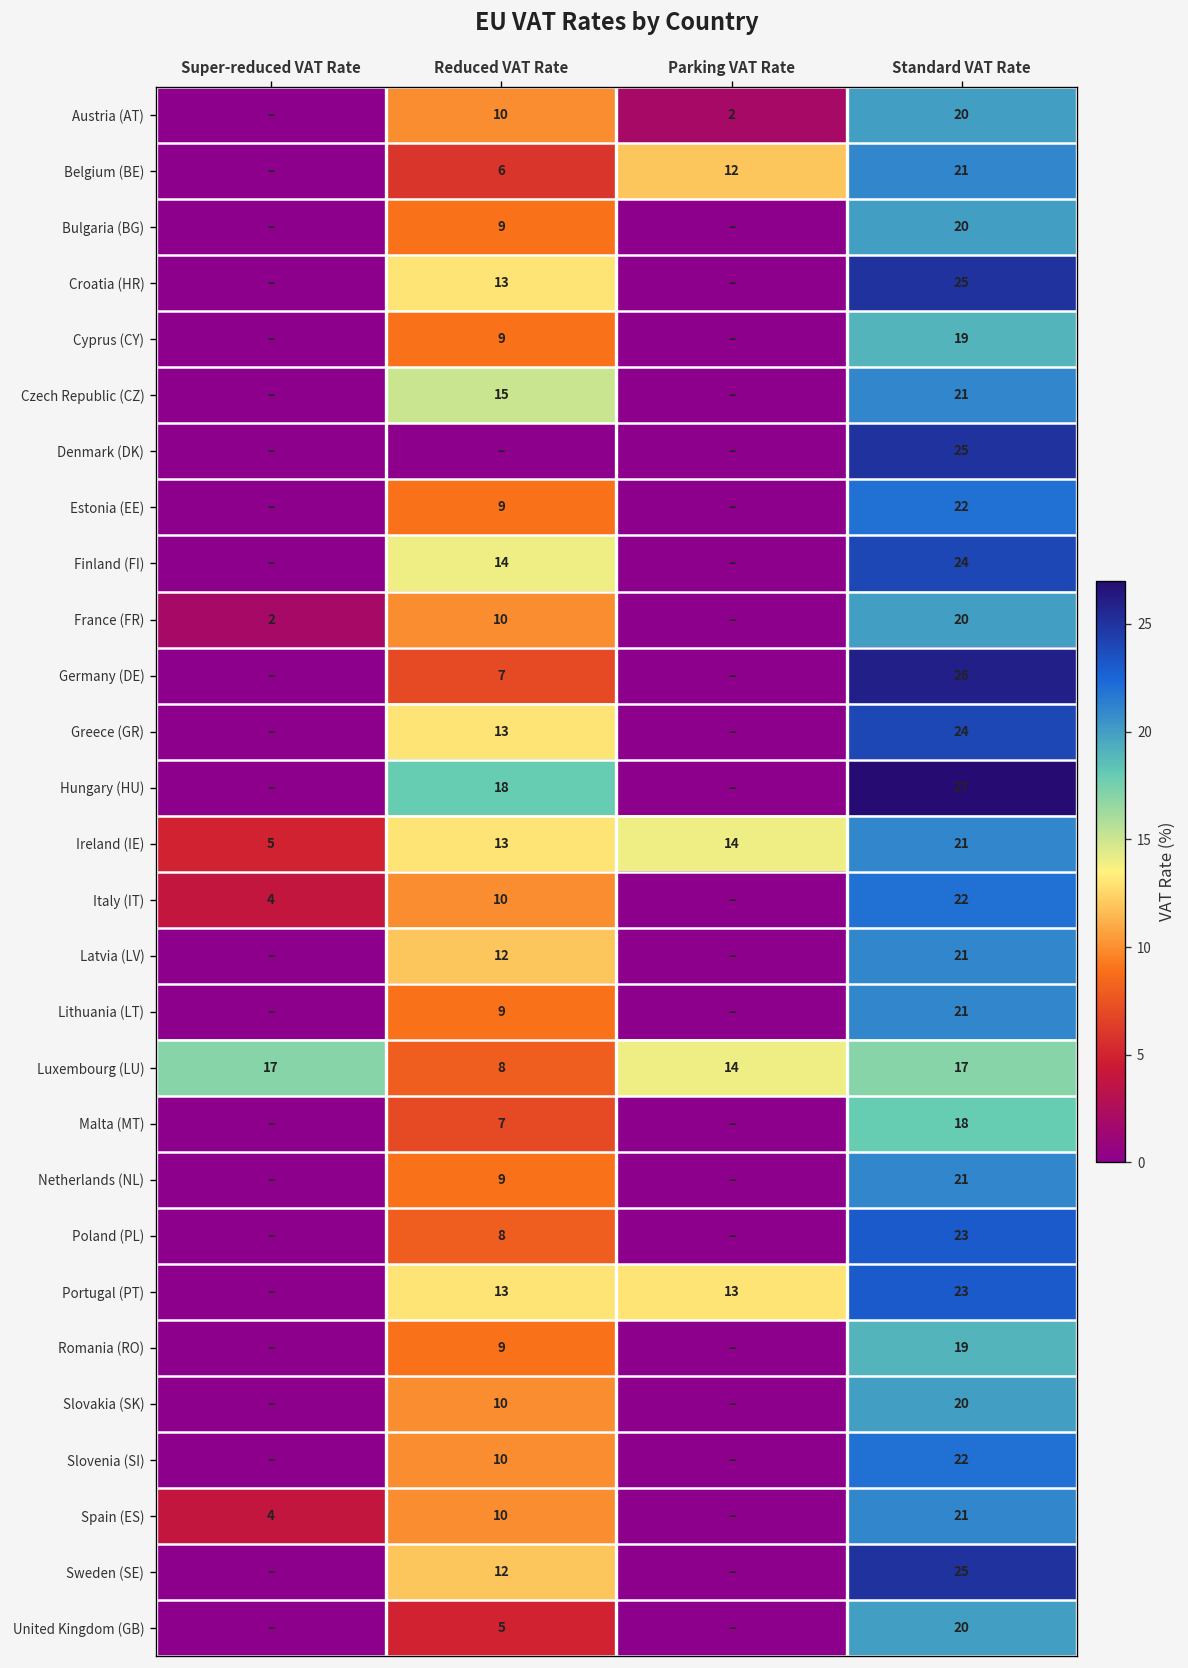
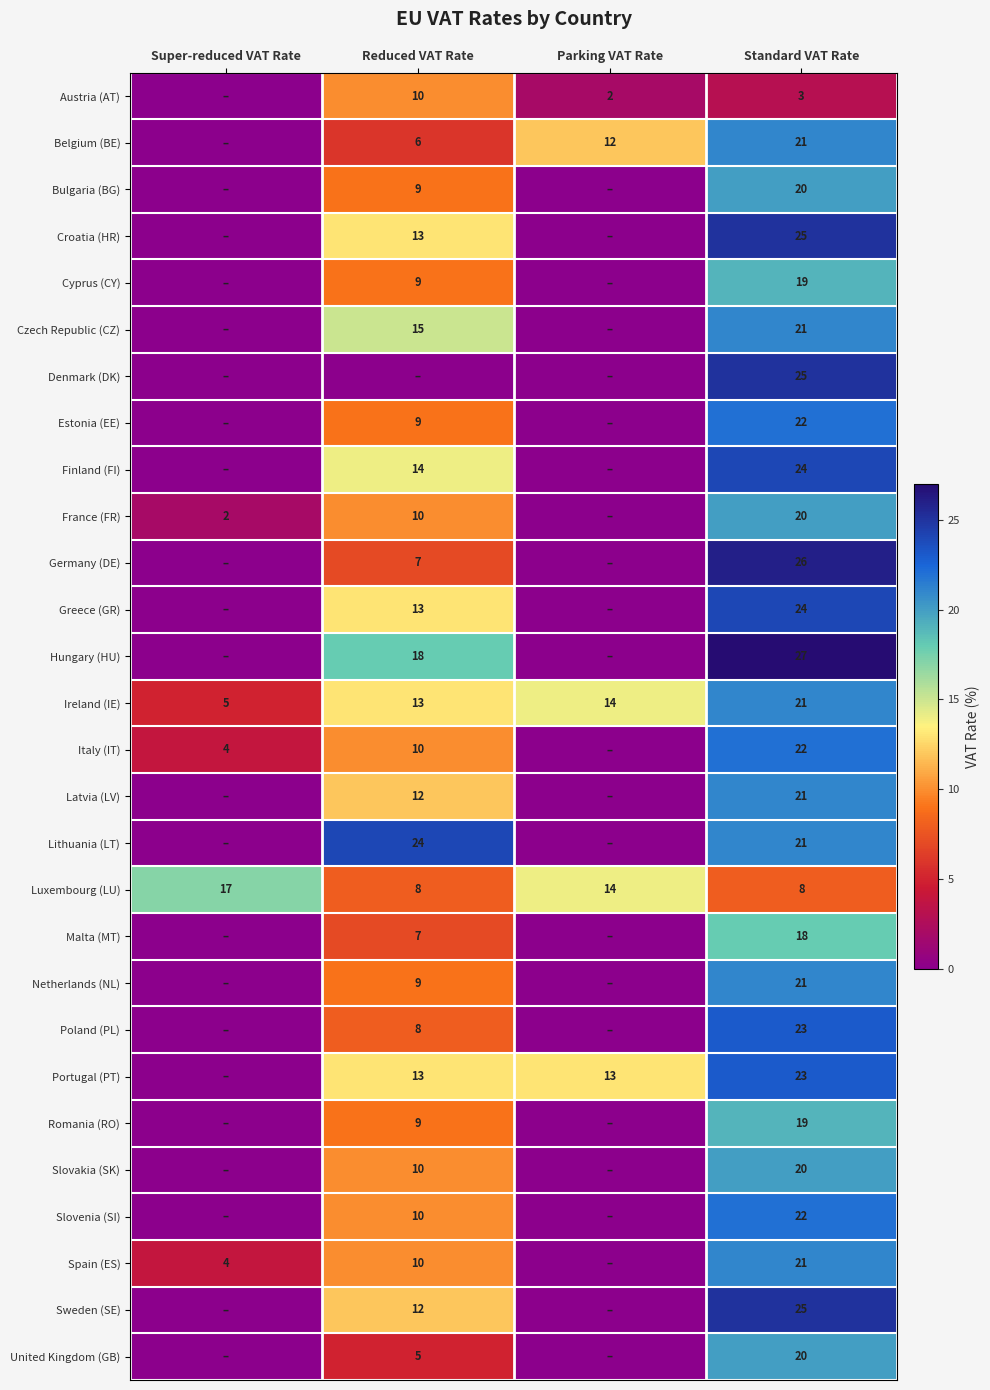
Austria (AT), Standard VAT Rate: 20 -> 3
Lithuania (LT), Reduced VAT Rate: 9 -> 24
Luxembourg (LU), Standard VAT Rate: 17 -> 8
